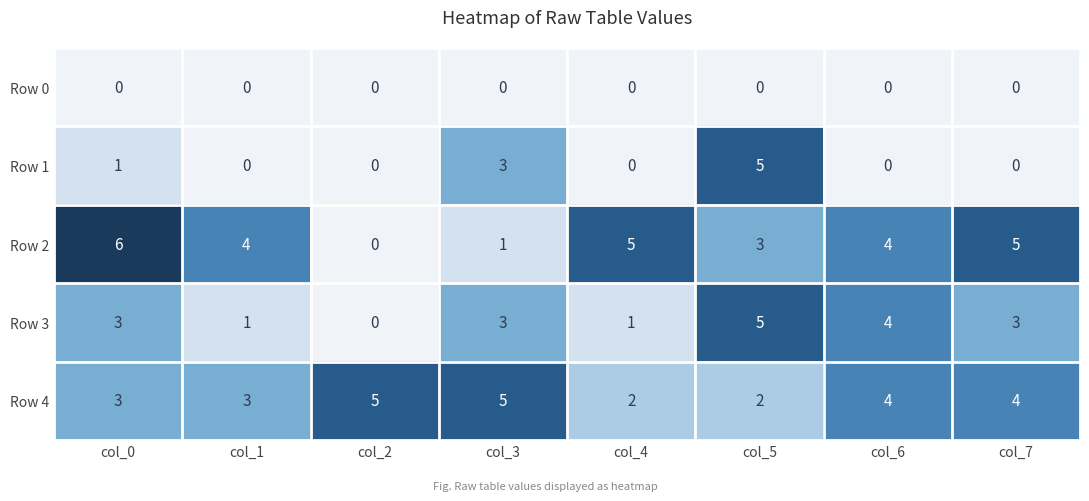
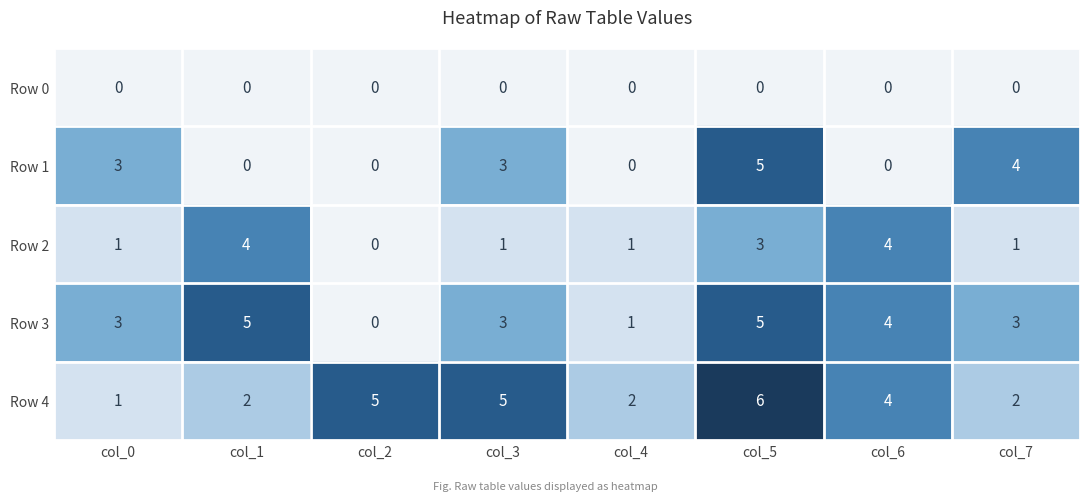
Row 1, col_0: 1 -> 3
Row 1, col_7: 0 -> 4
Row 2, col_0: 6 -> 1
Row 2, col_4: 5 -> 1
Row 2, col_7: 5 -> 1
Row 3, col_1: 1 -> 5
Row 4, col_0: 3 -> 1
Row 4, col_1: 3 -> 2
Row 4, col_5: 2 -> 6
Row 4, col_7: 4 -> 2
